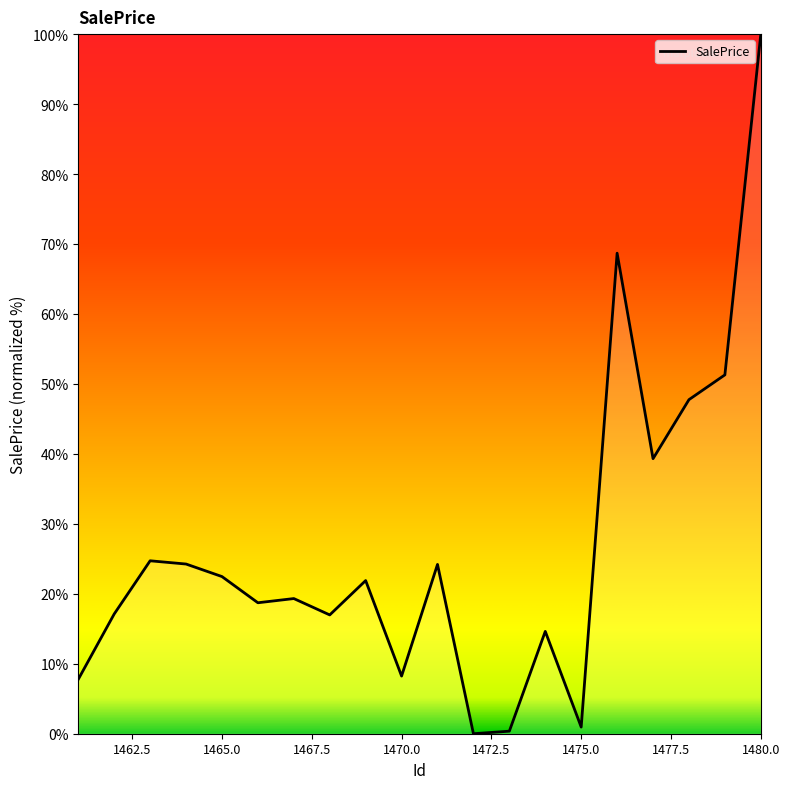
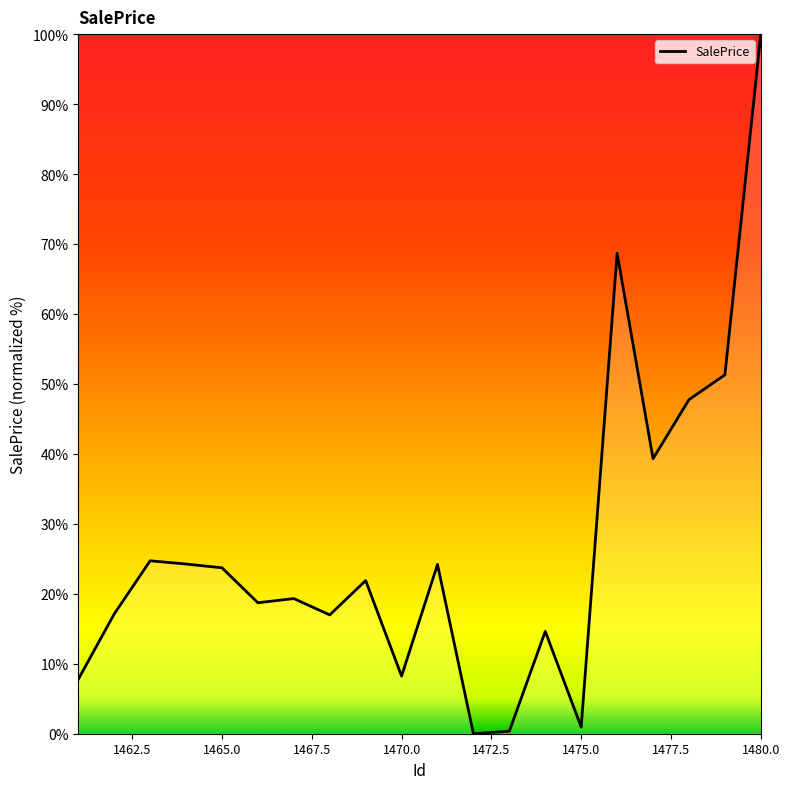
1465.0: 22% -> 24%
